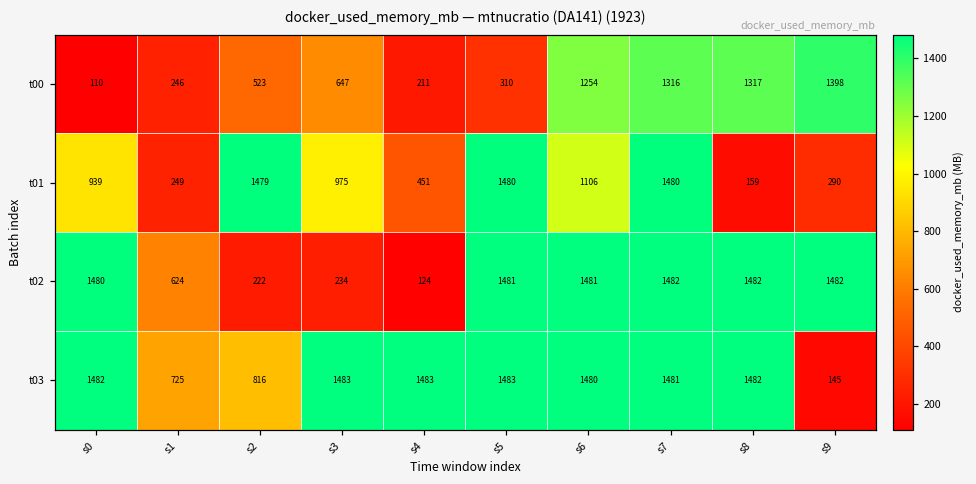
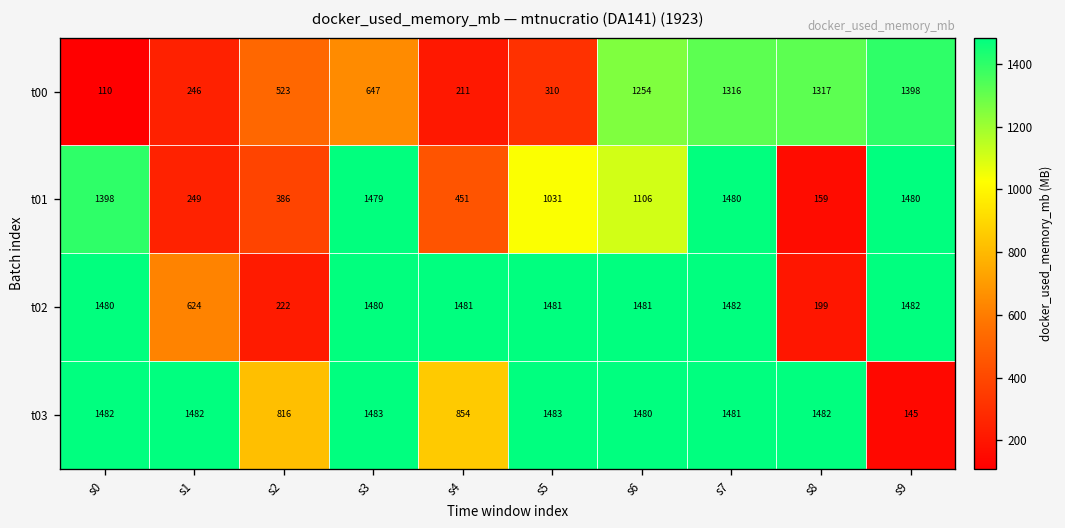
t01, s0: 939 -> 1398
t01, s2: 1479 -> 386
t01, s3: 975 -> 1479
t01, s5: 1480 -> 1031
t01, s9: 290 -> 1480
t02, s3: 234 -> 1480
t02, s4: 124 -> 1481
t02, s8: 1482 -> 199
t03, s1: 725 -> 1482
t03, s4: 1483 -> 854
